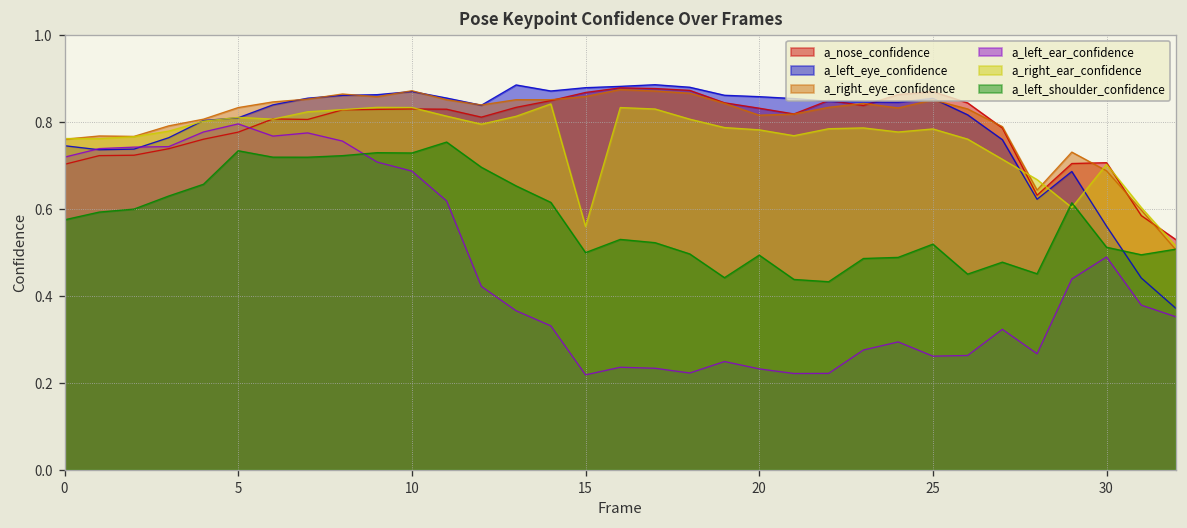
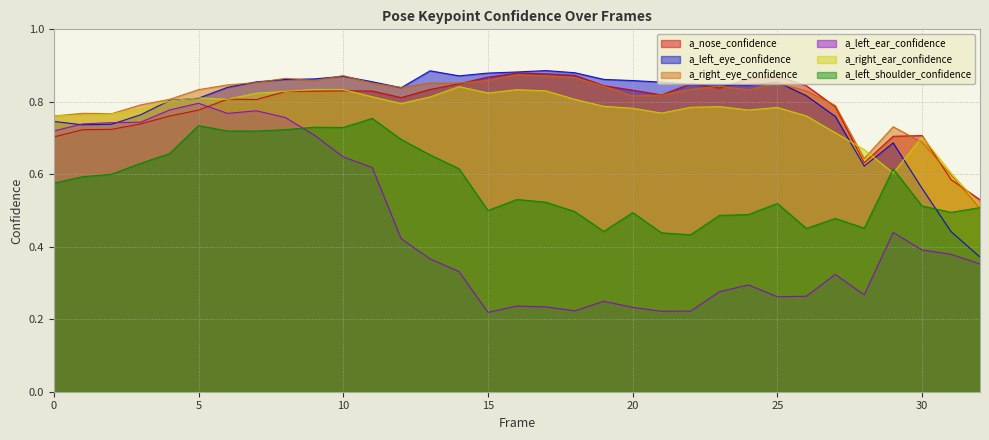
a_left_ear_confidence, 10: 0.69 -> 0.65
a_right_ear_confidence, 15: 0.56 -> 0.82
a_left_ear_confidence, 30: 0.49 -> 0.39
